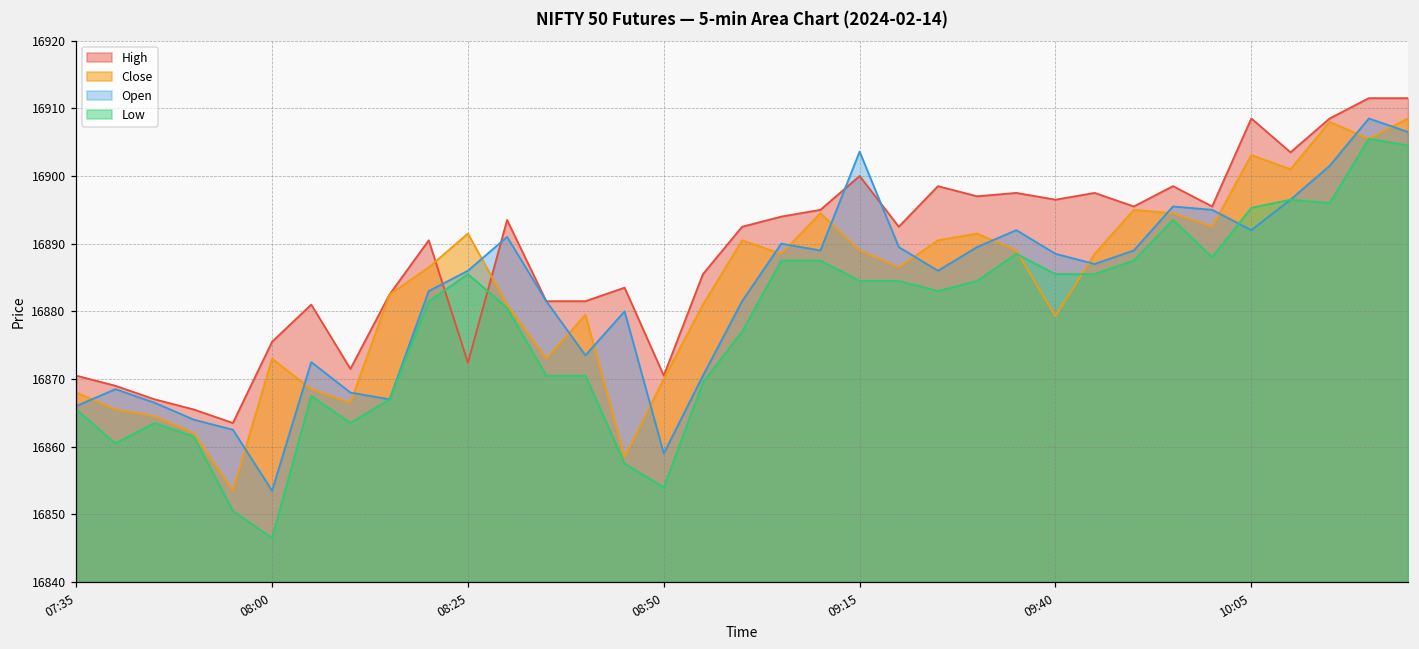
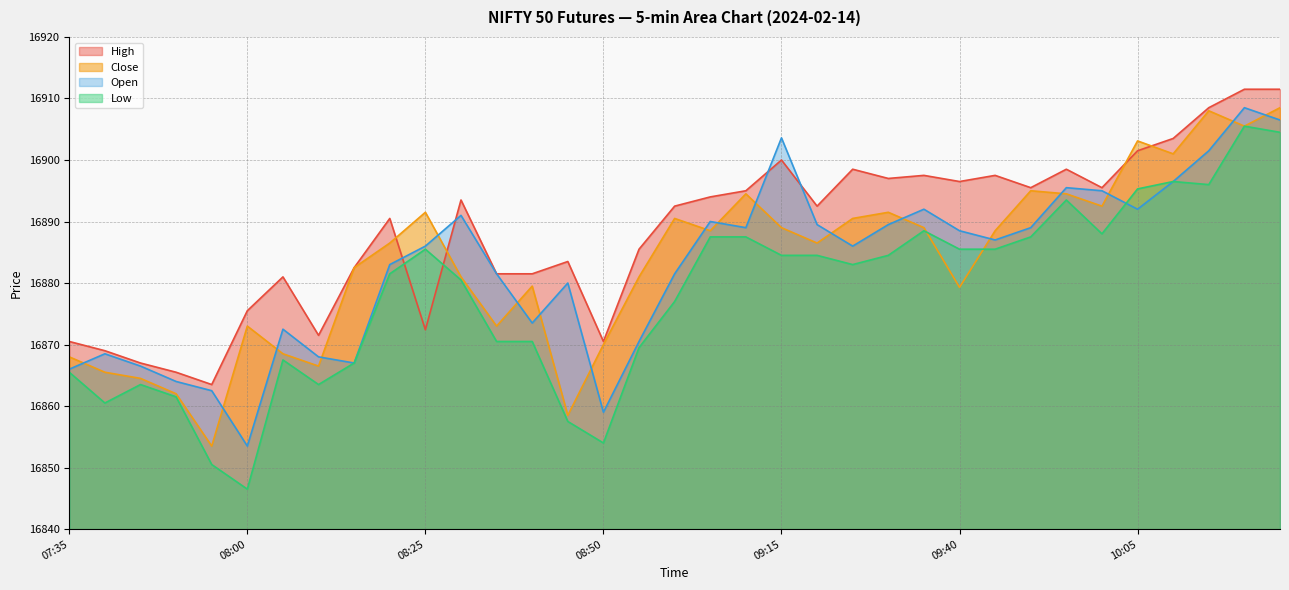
High, 10:05: 16909 -> 16902
